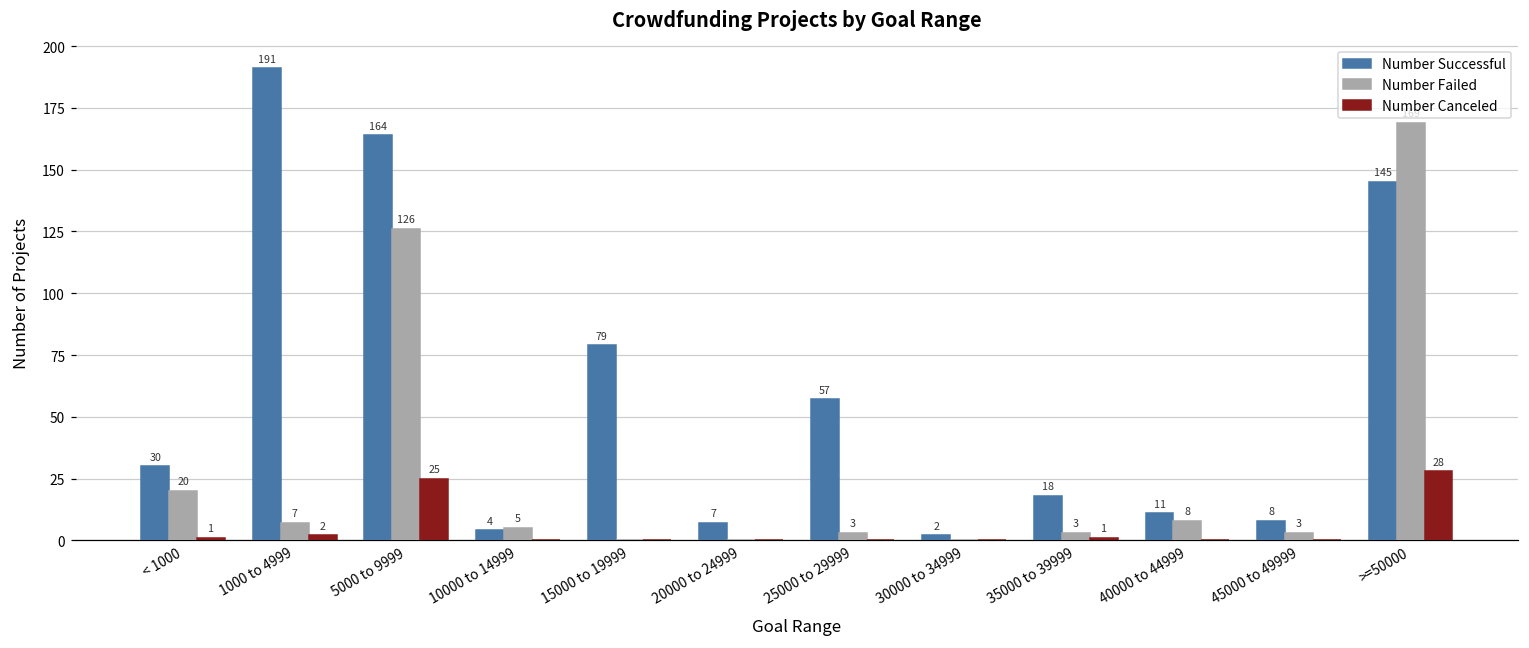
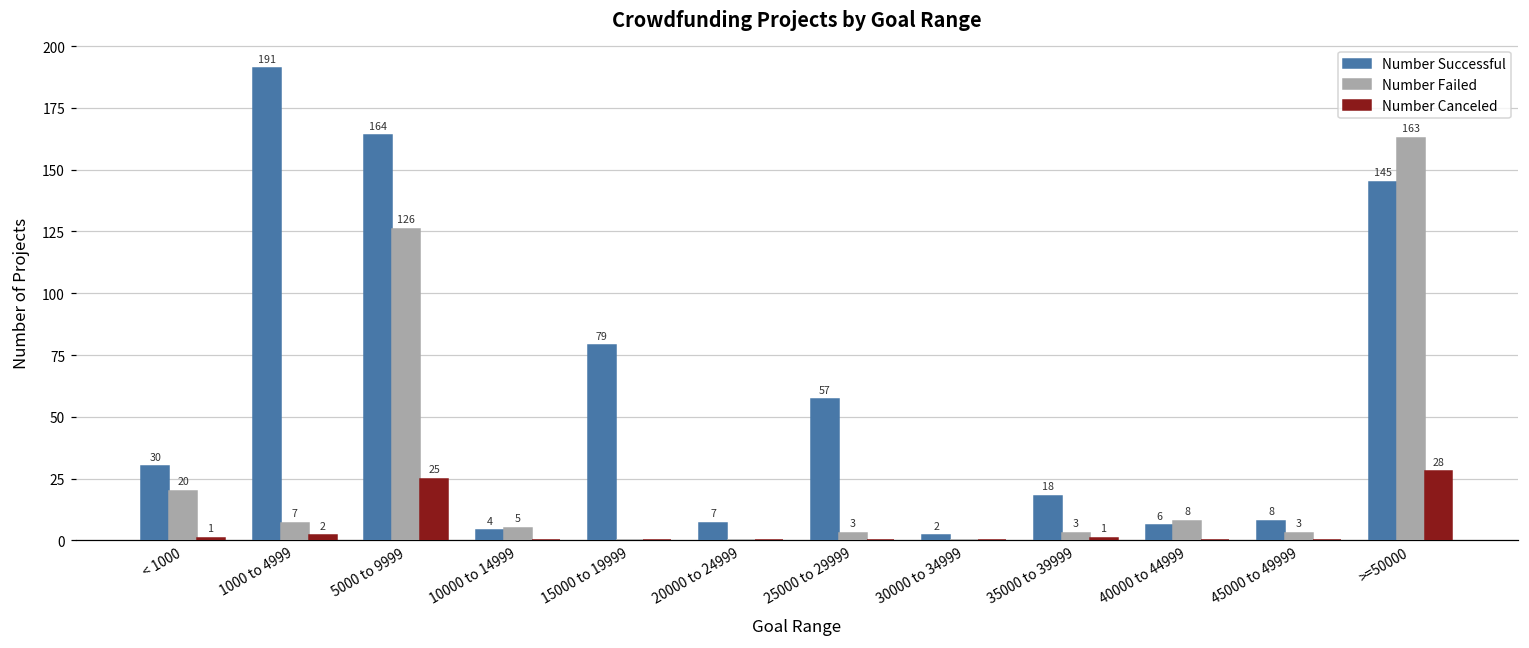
Number Successful, 40000 to 44999: 11 -> 6
Number Failed, >=50000: 169 -> 163
